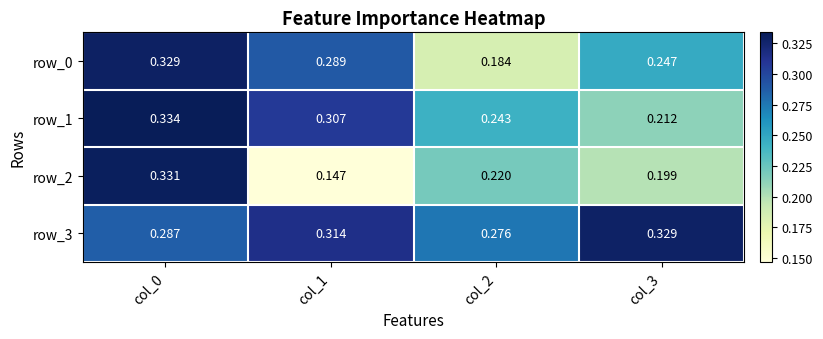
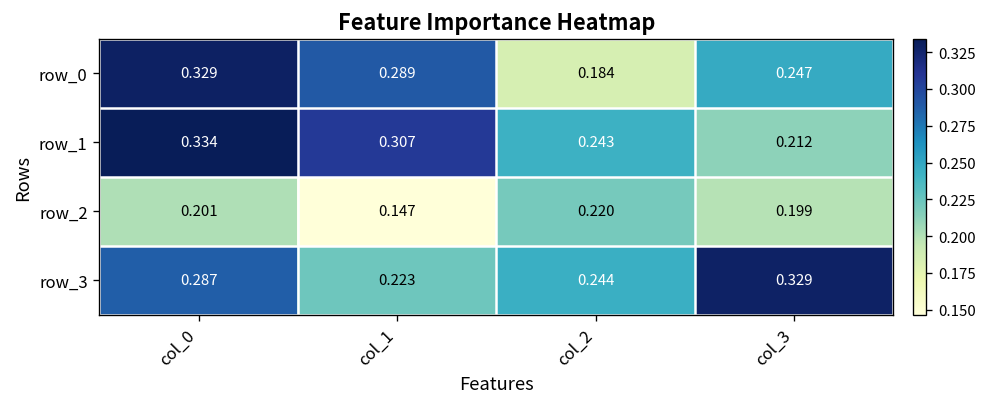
row_2, col_0: 0.331 -> 0.201
row_3, col_1: 0.314 -> 0.223
row_3, col_2: 0.276 -> 0.244
